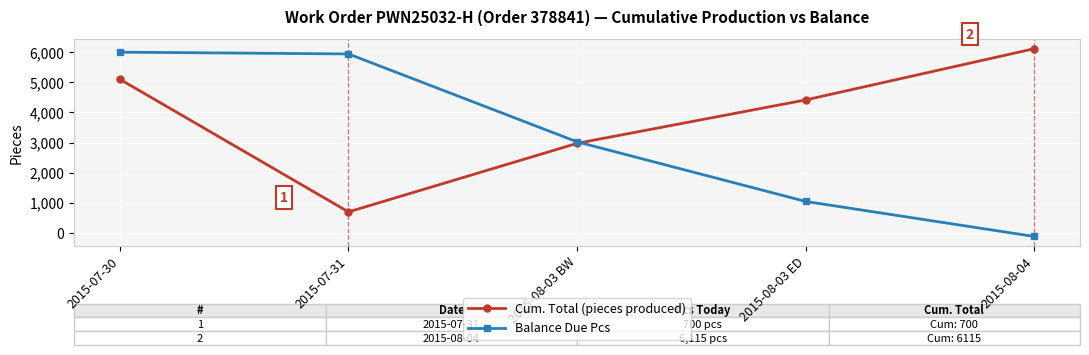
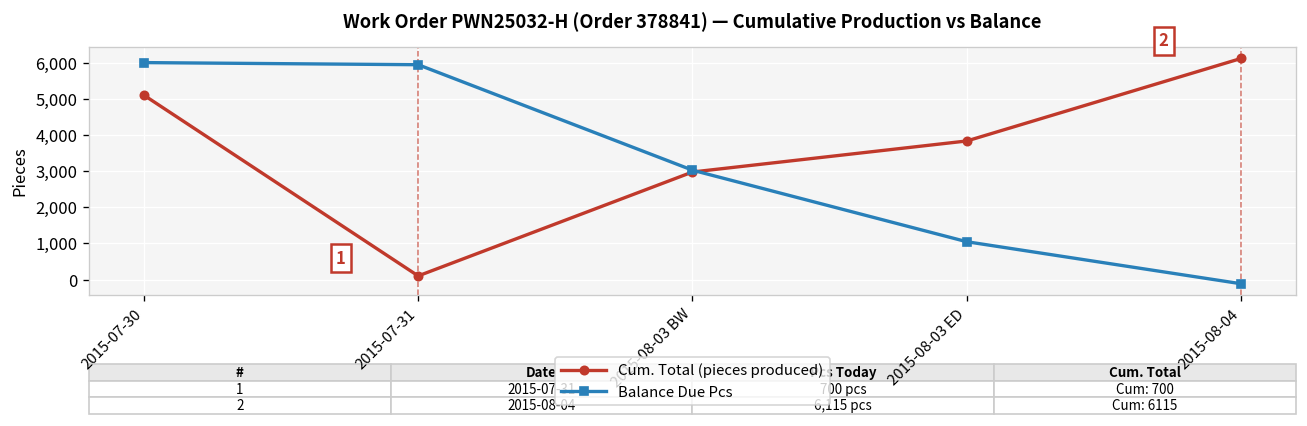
Cum. Total (pieces produced), 2015-07-31: 700 -> 100
Cum. Total (pieces produced), 2015-08-03 ED: 4,400 -> 3,800
